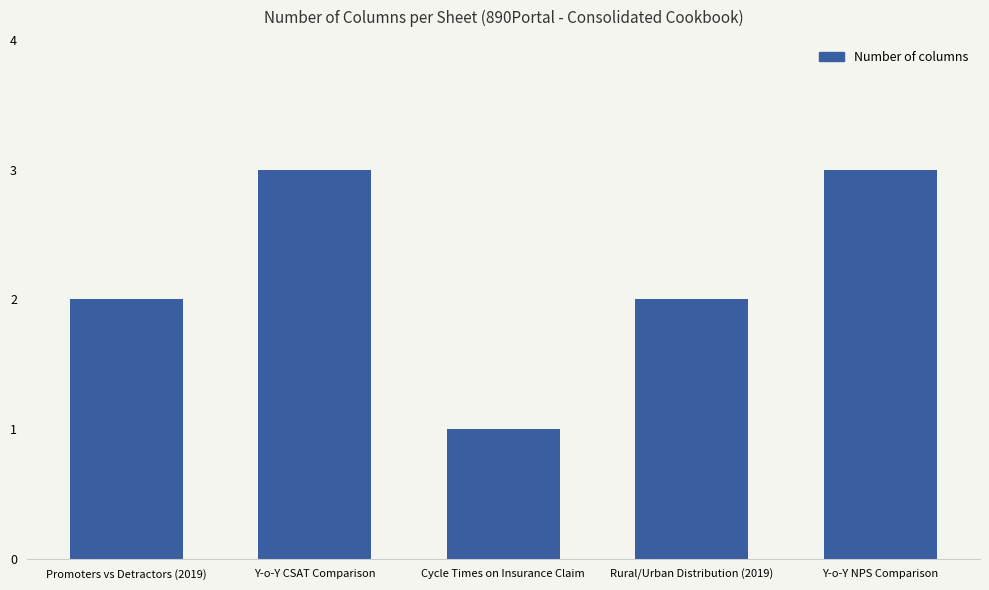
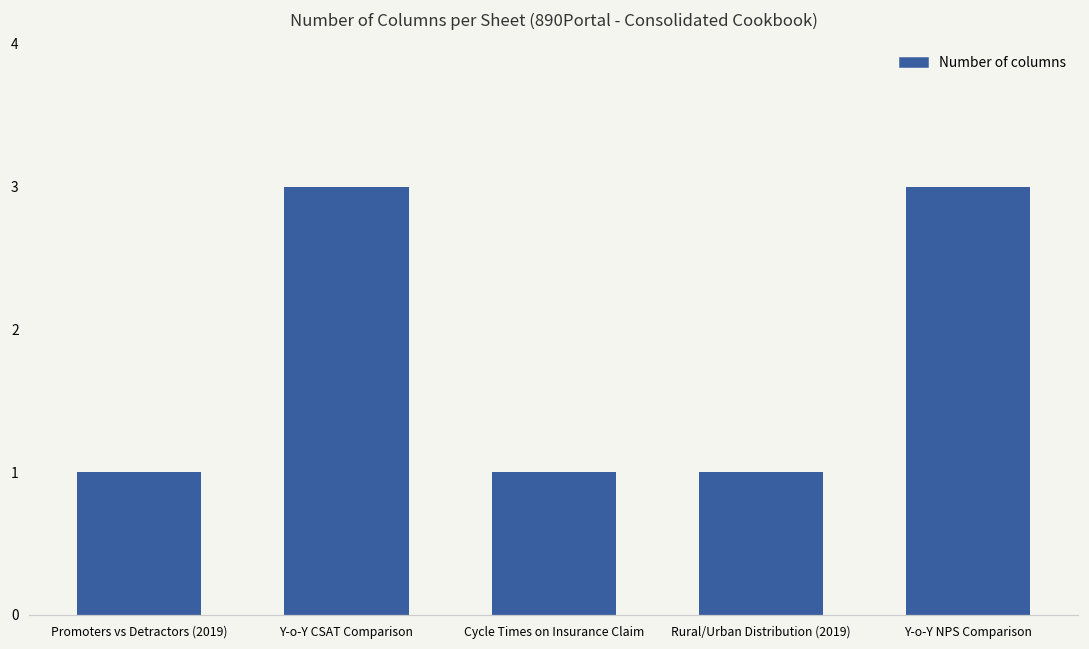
Promoters vs Detractors (2019): 2 -> 1
Rural/Urban Distribution (2019): 2 -> 1
